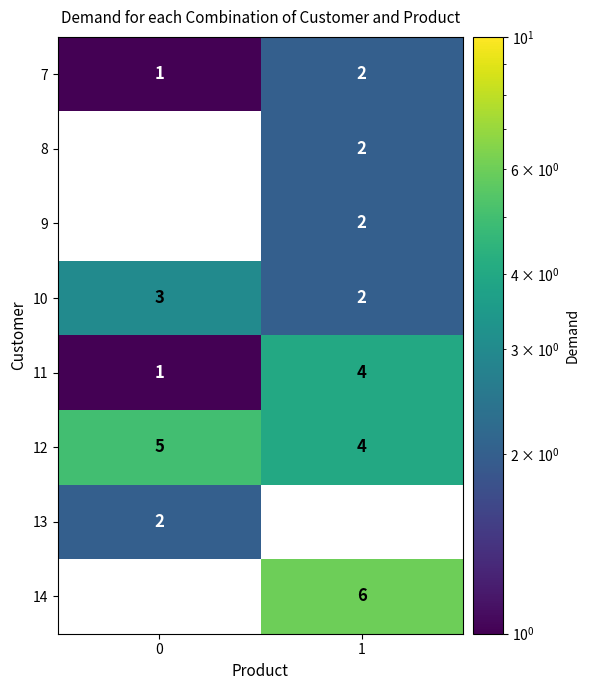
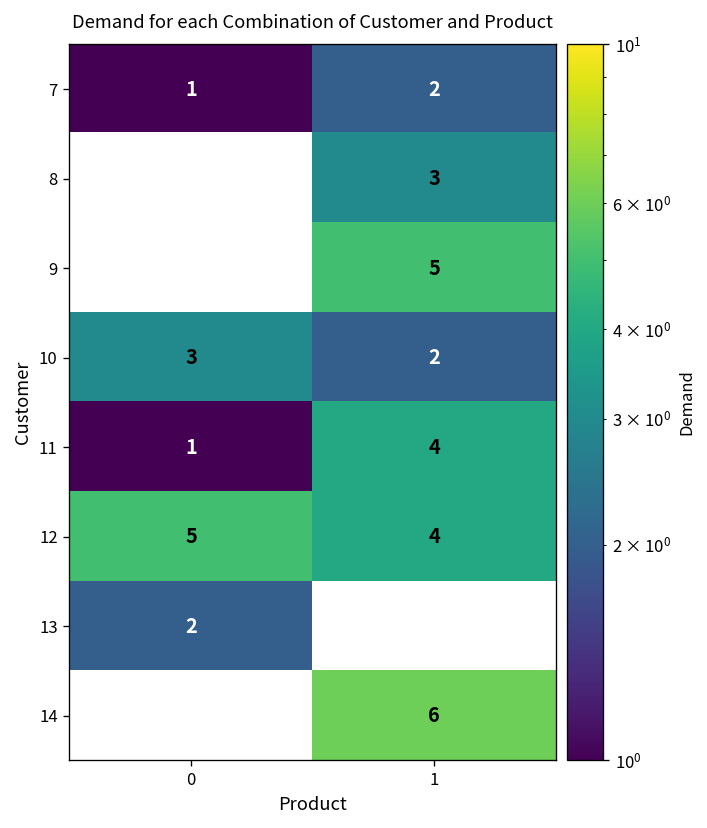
8, 1: 2 -> 3
9, 1: 2 -> 5
